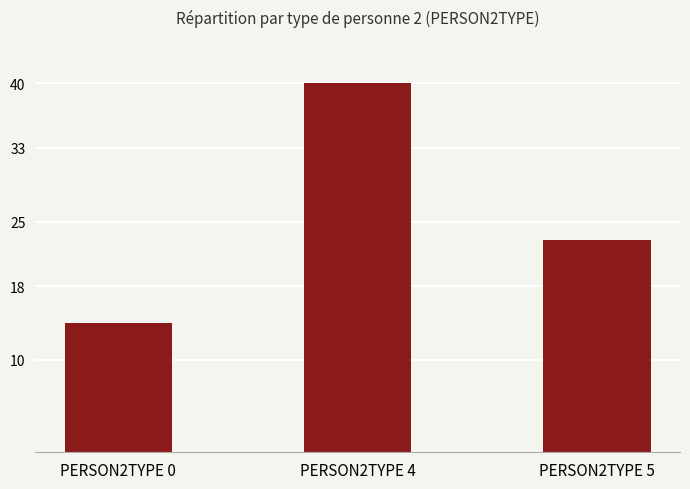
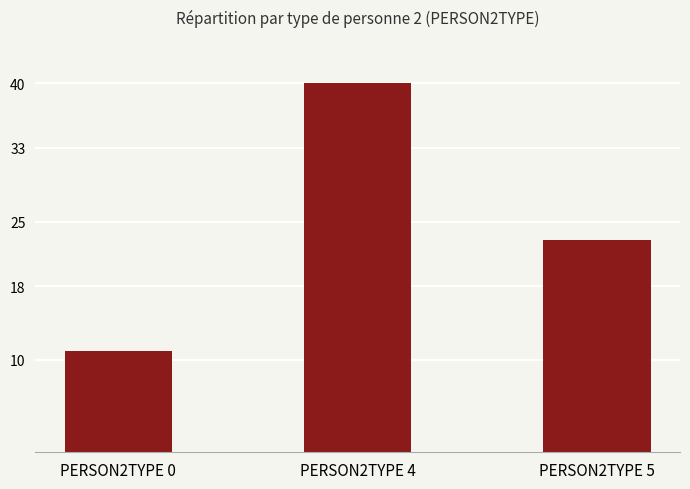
PERSON2TYPE 0: 14 -> 11
